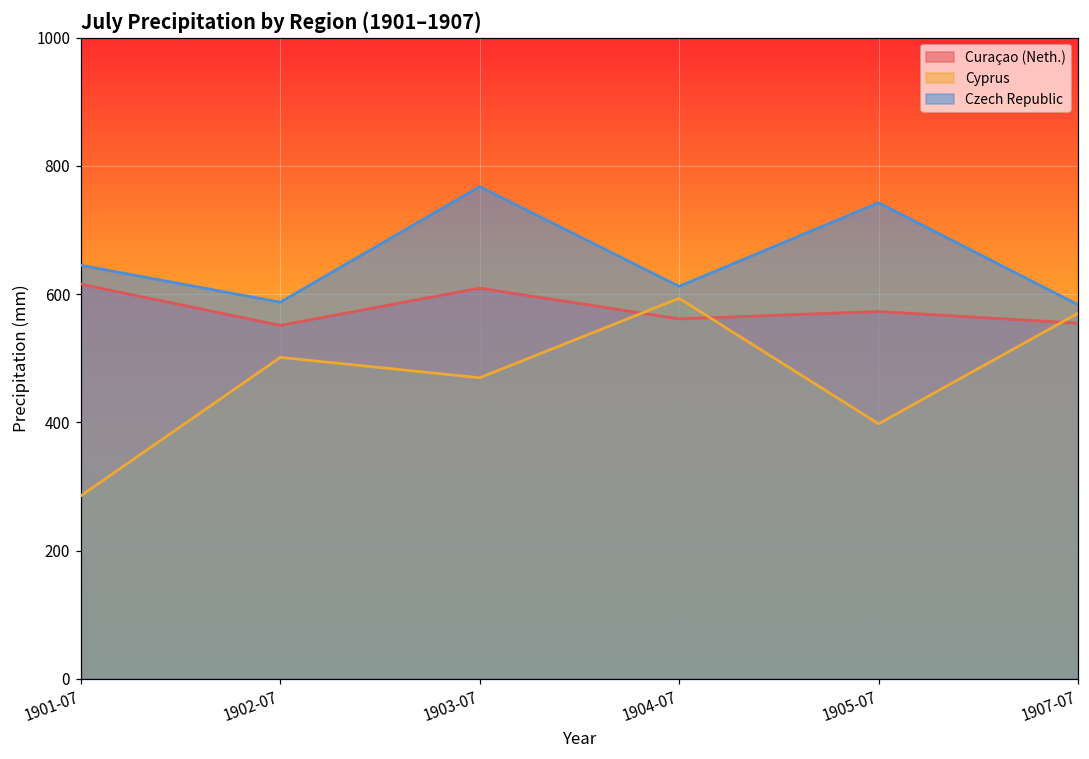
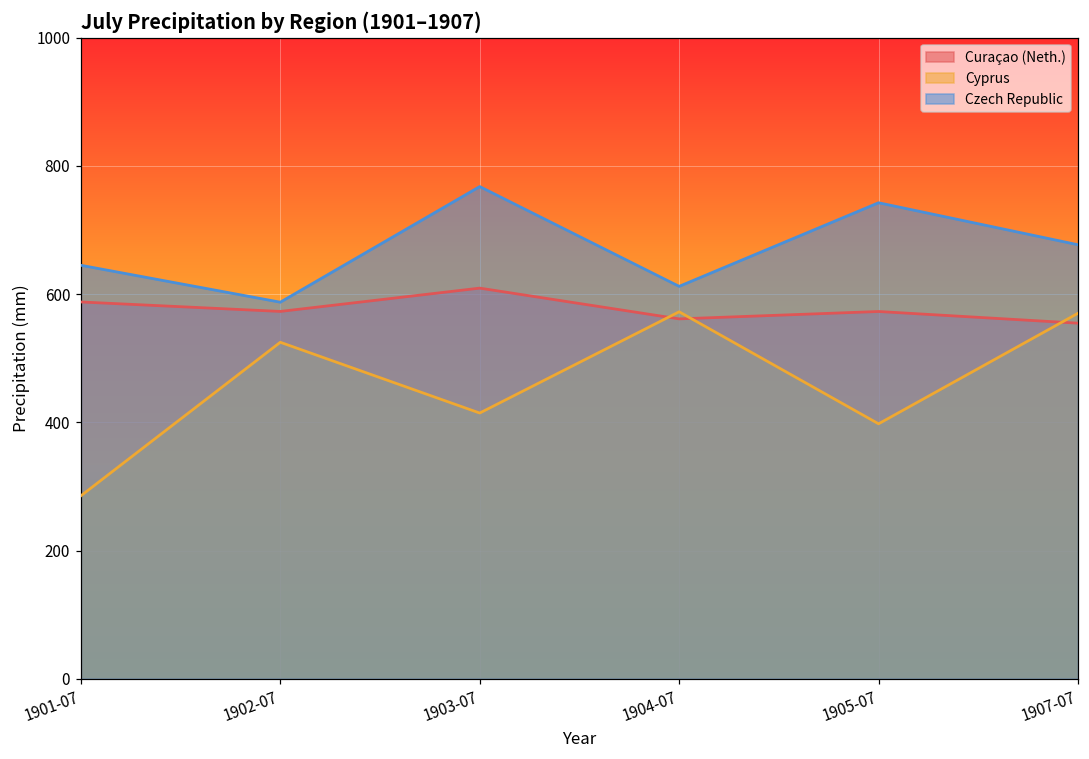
Curaçao (Neth.), 1901-07: 620 -> 590
Curaçao (Neth.), 1902-07: 550 -> 570
Cyprus, 1902-07: 500 -> 520
Cyprus, 1903-07: 470 -> 410
Cyprus, 1904-07: 590 -> 570
Czech Republic, 1907-07: 580 -> 680
